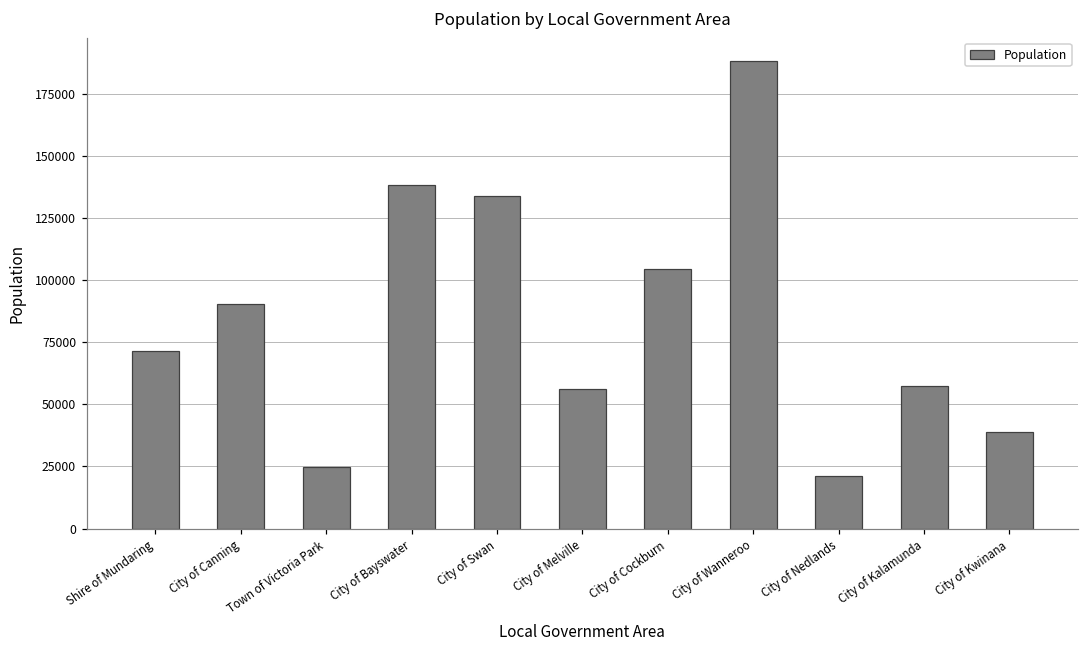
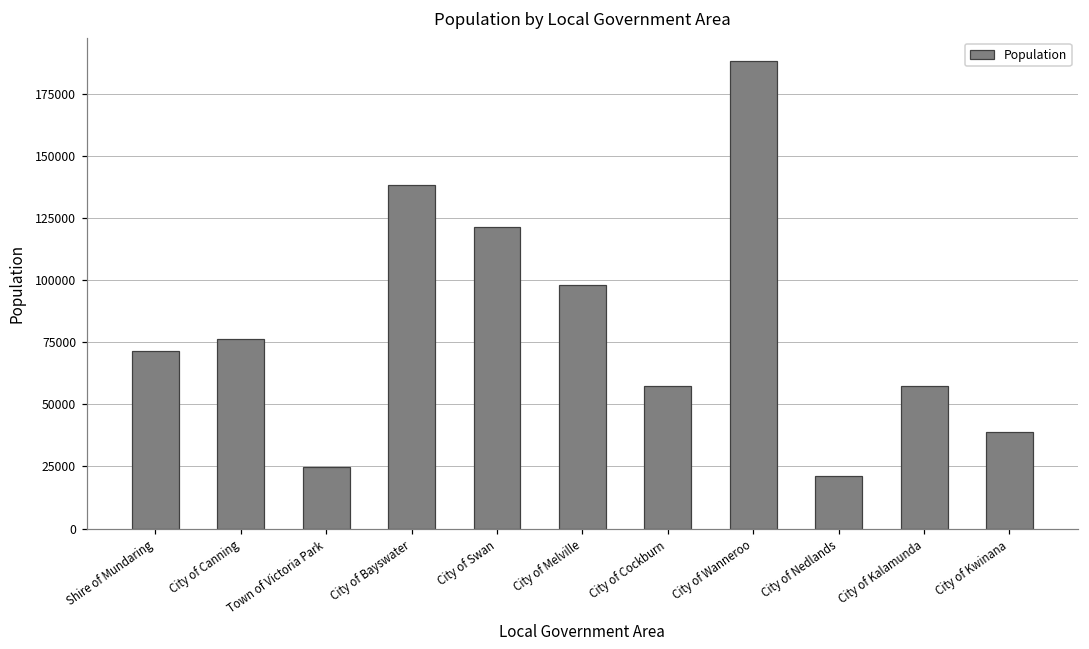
City of Canning: 90000 -> 76000
City of Swan: 134000 -> 121000
City of Melville: 56000 -> 98000
City of Cockburn: 104000 -> 58000
